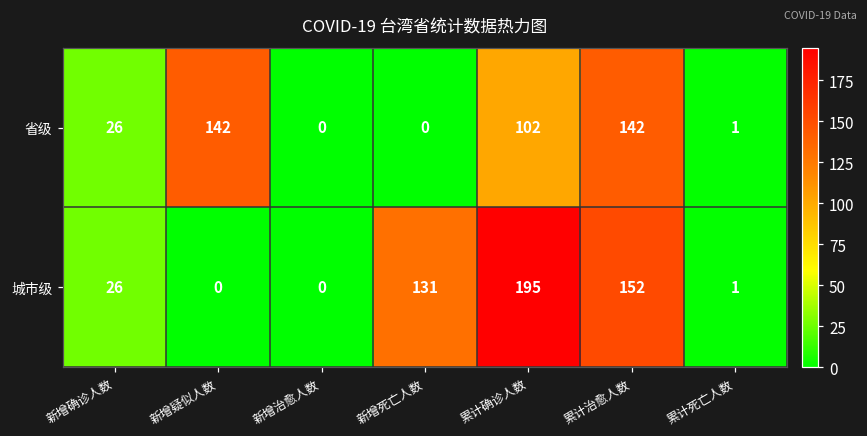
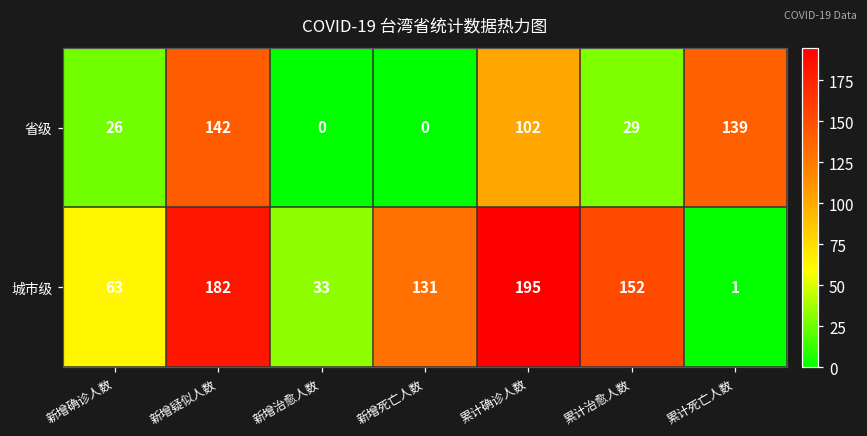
省级, 累计治愈人数: 142 -> 29
省级, 累计死亡人数: 1 -> 139
城市级, 新增确诊人数: 26 -> 63
城市级, 新增疑似人数: 0 -> 182
城市级, 新增治愈人数: 0 -> 33
